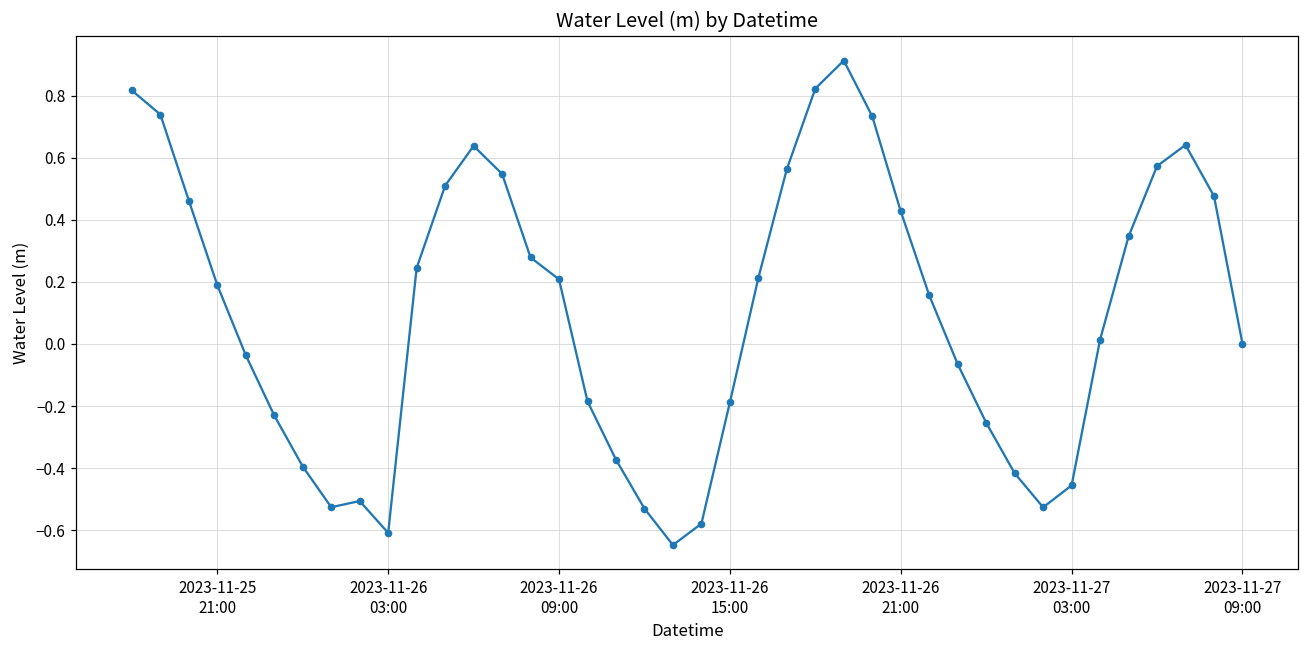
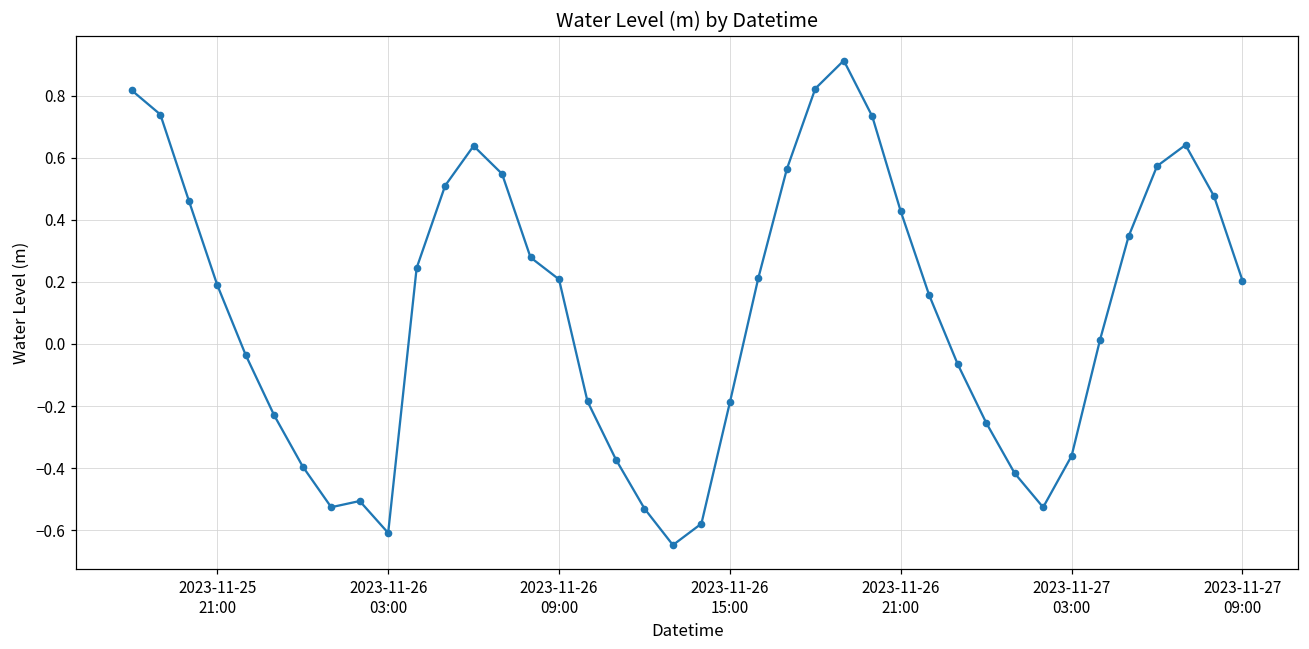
2023-11-27 03:00: -0.46 -> -0.36
2023-11-27 09:00: 0.00 -> 0.20
